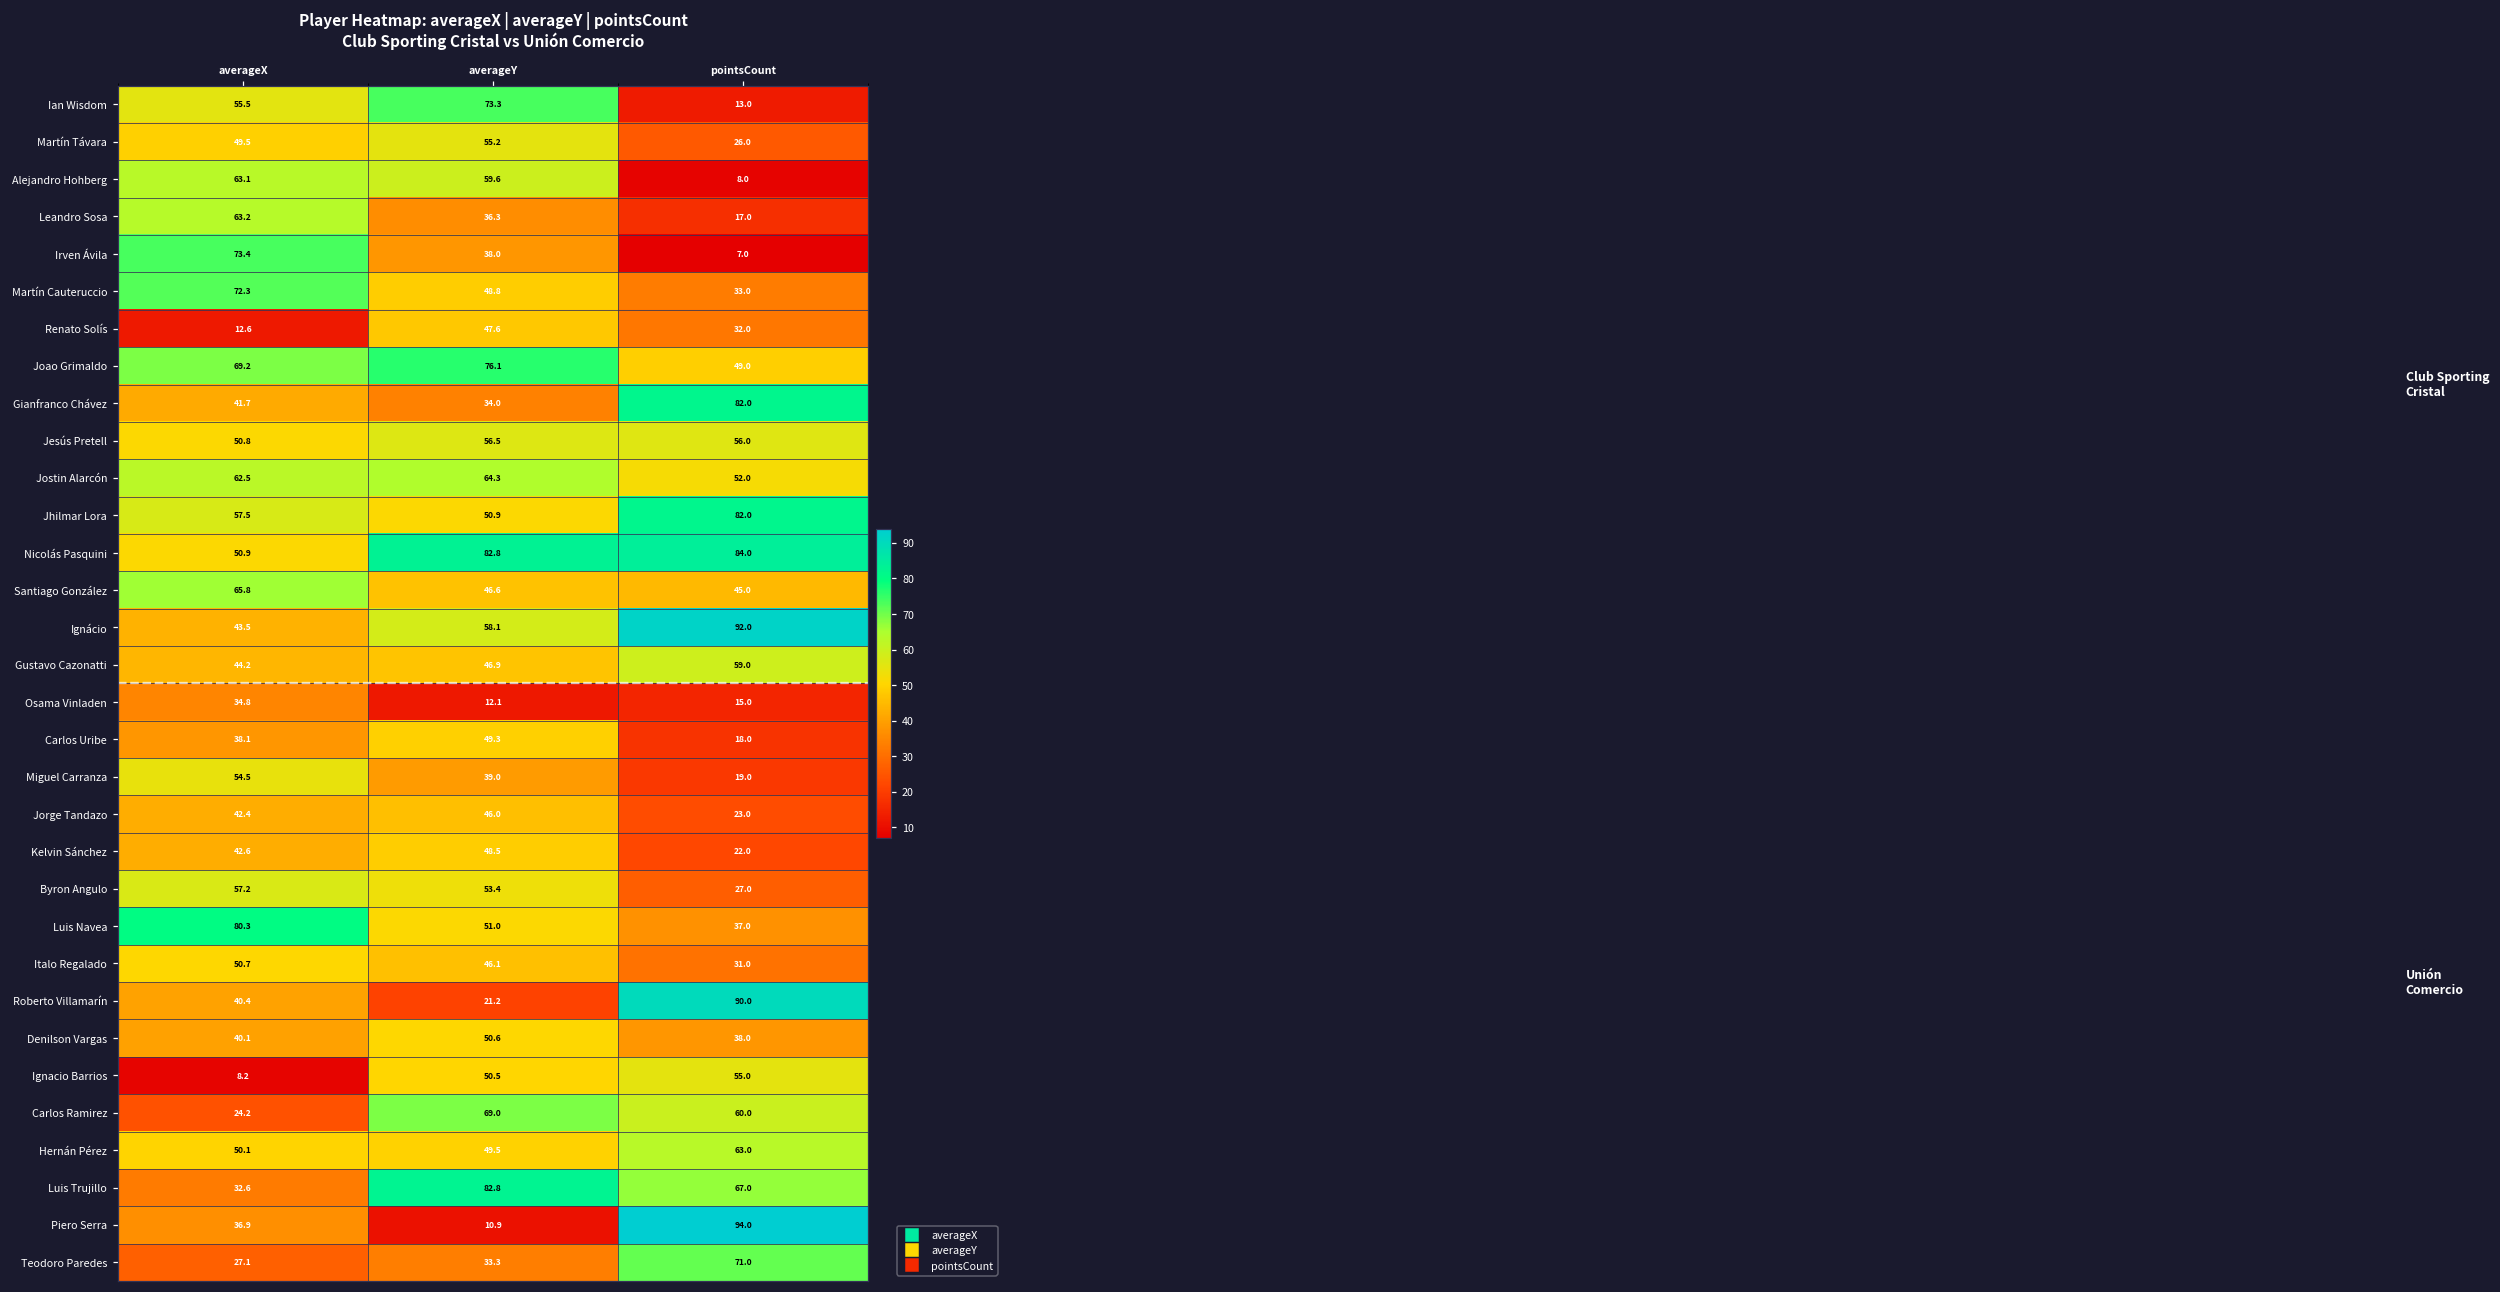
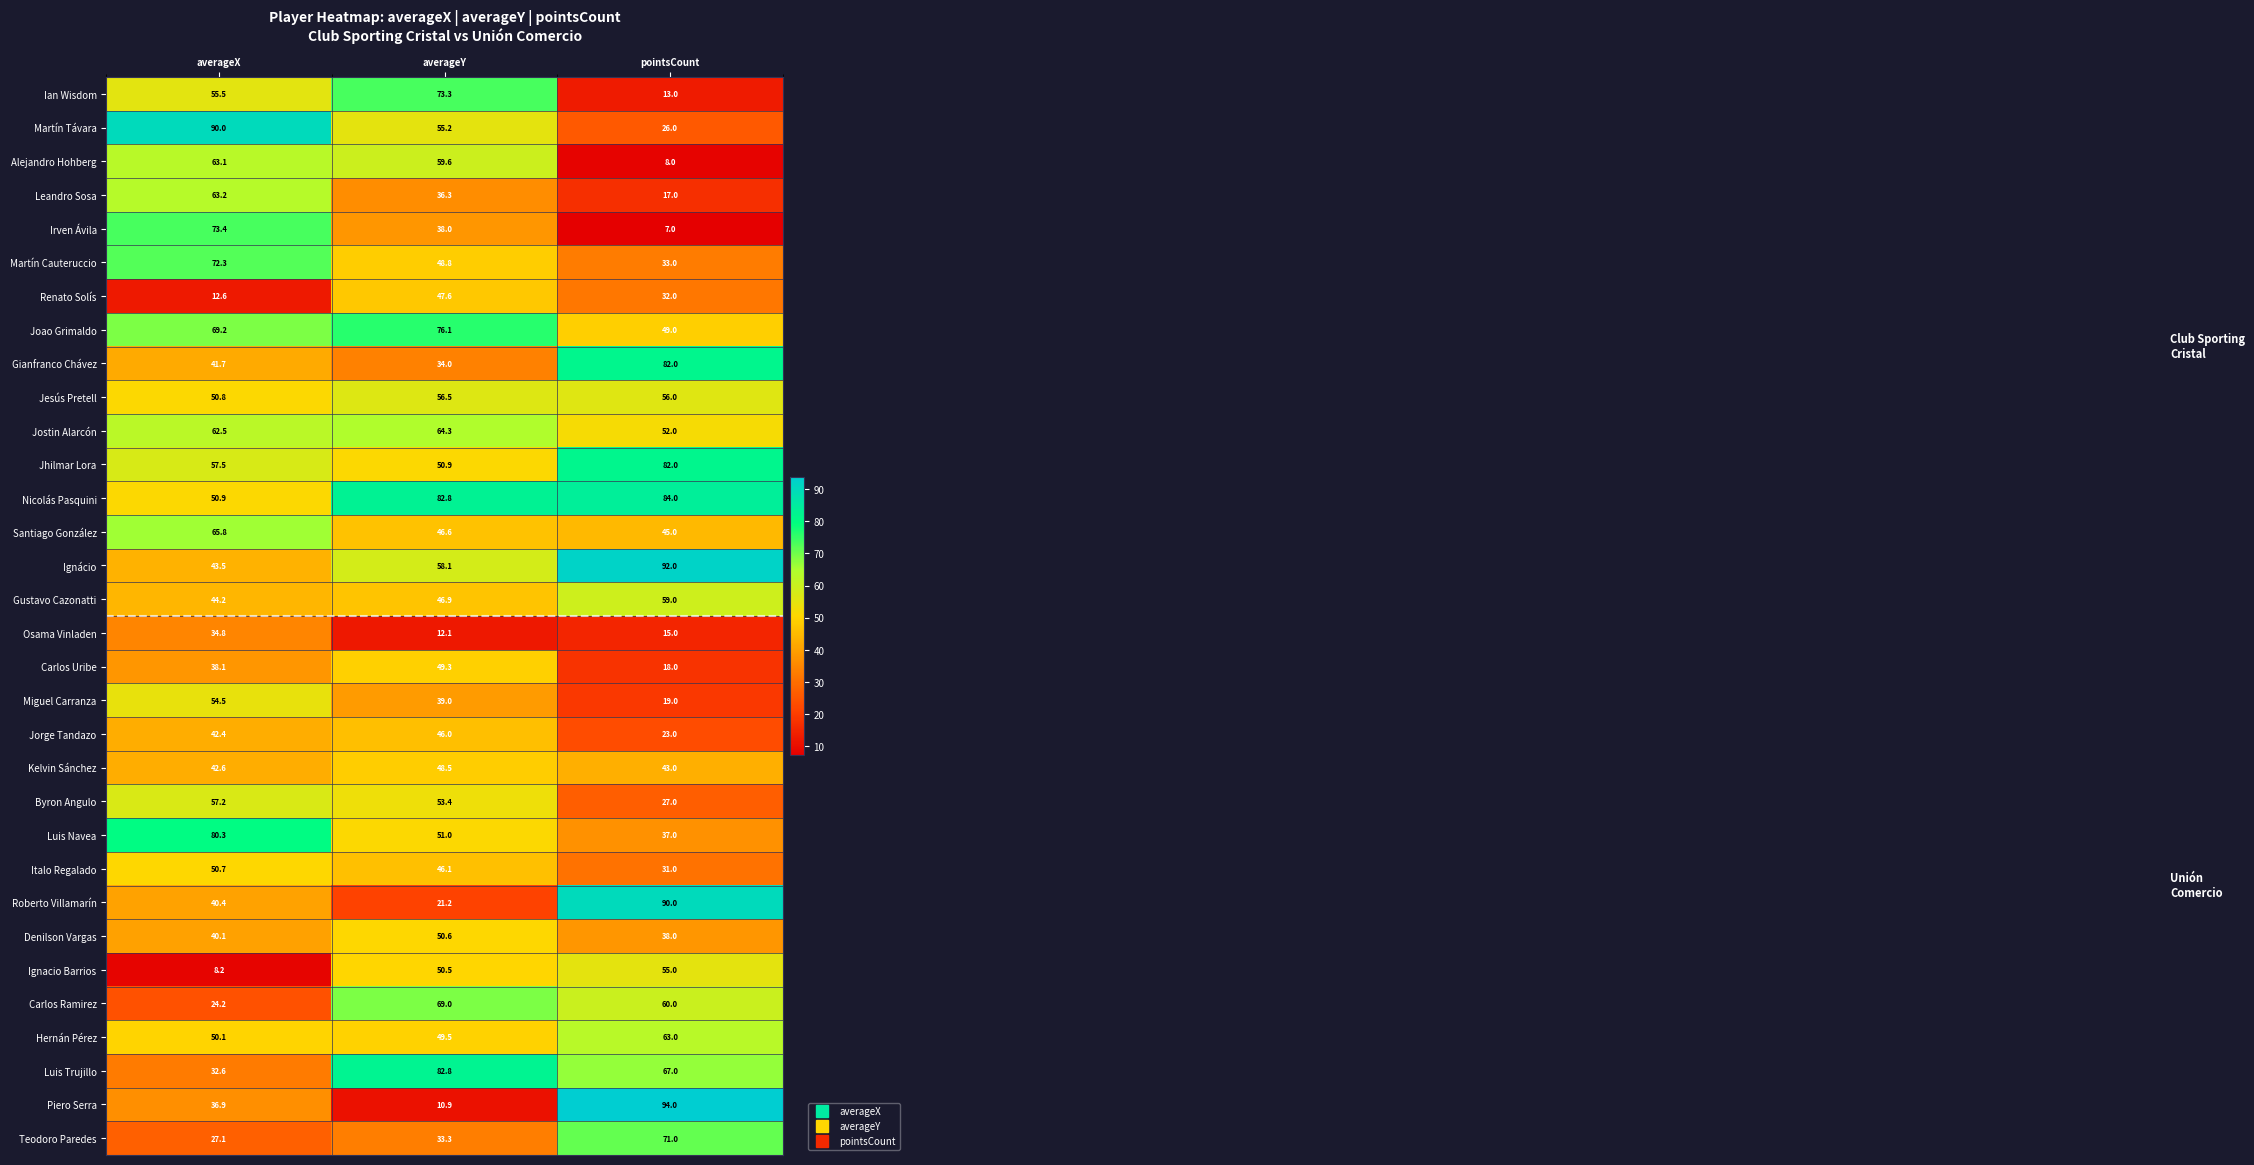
Martín Távara, averageX: 49.5 -> 90.0
Kelvin Sánchez, pointsCount: 22.0 -> 43.0
